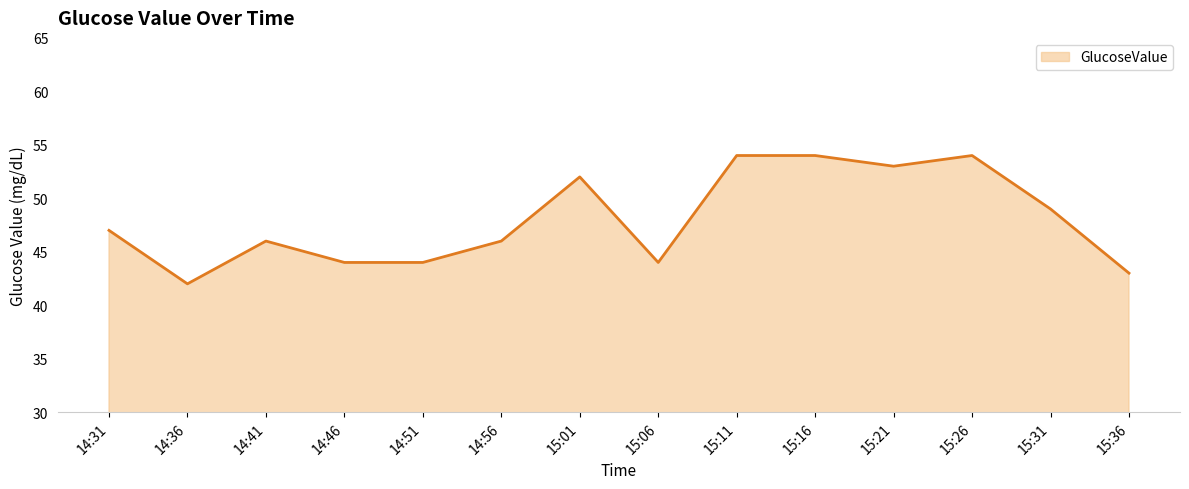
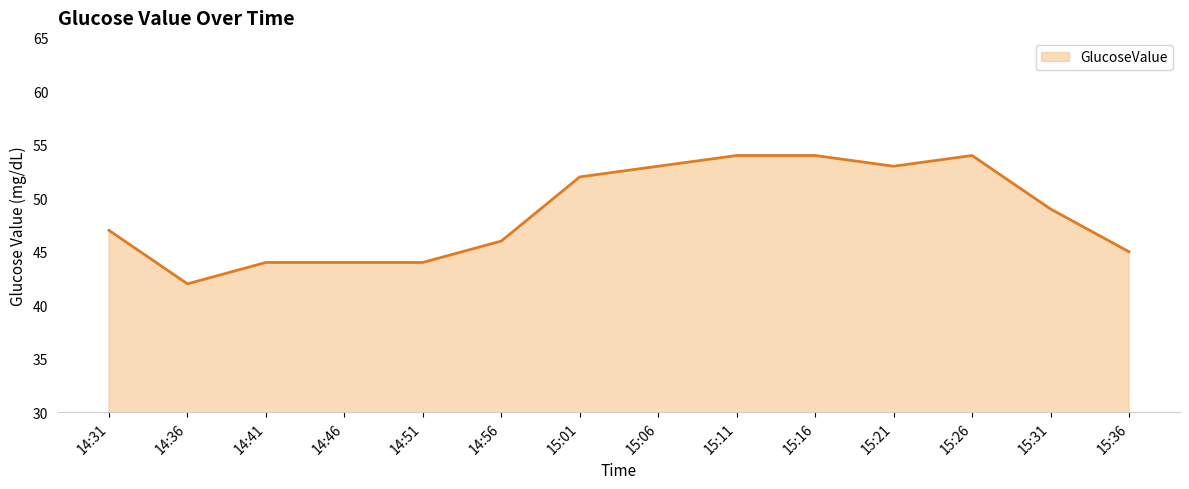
14:41: 46 -> 44
15:06: 44 -> 53
15:36: 43 -> 45
